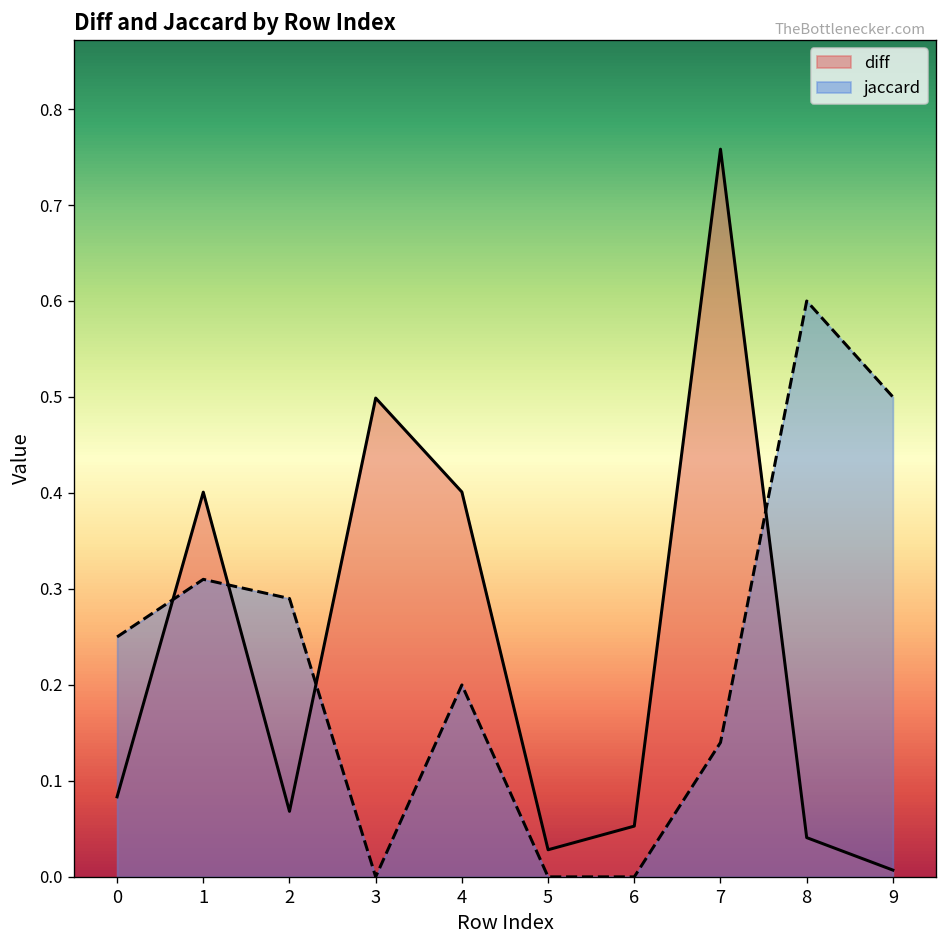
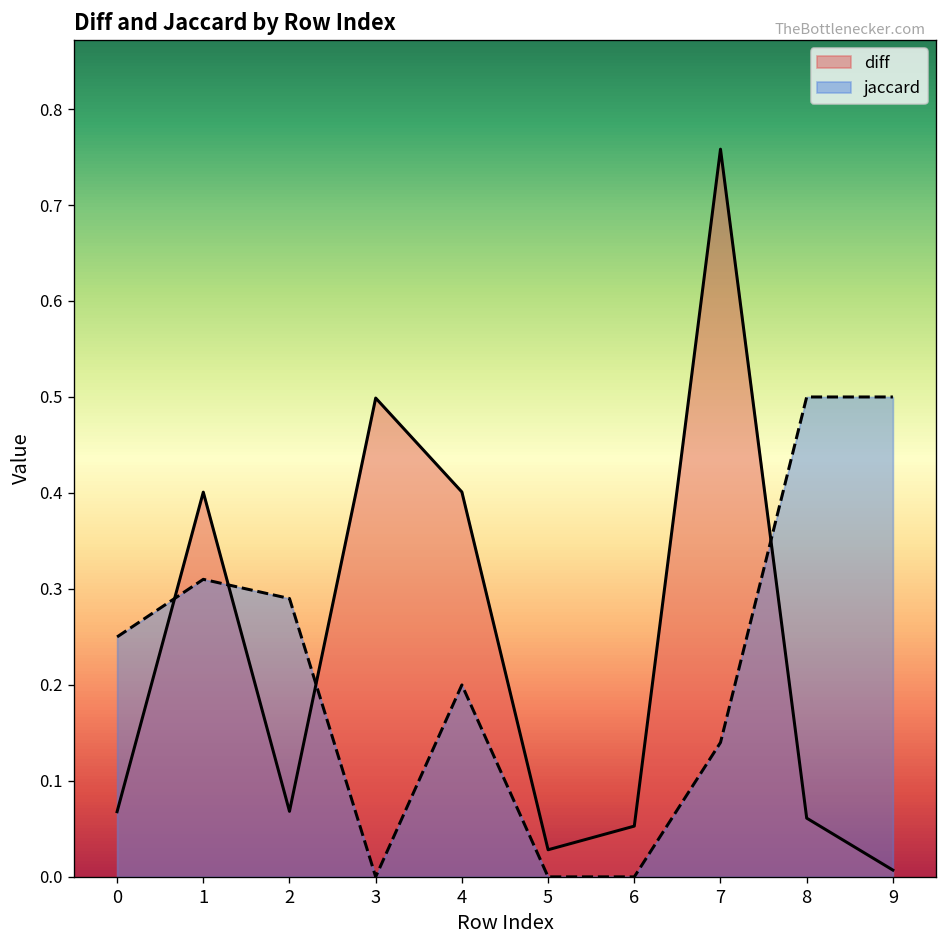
diff, 0: 0.08 -> 0.07
diff, 8: 0.04 -> 0.06
jaccard, 8: 0.6 -> 0.5
